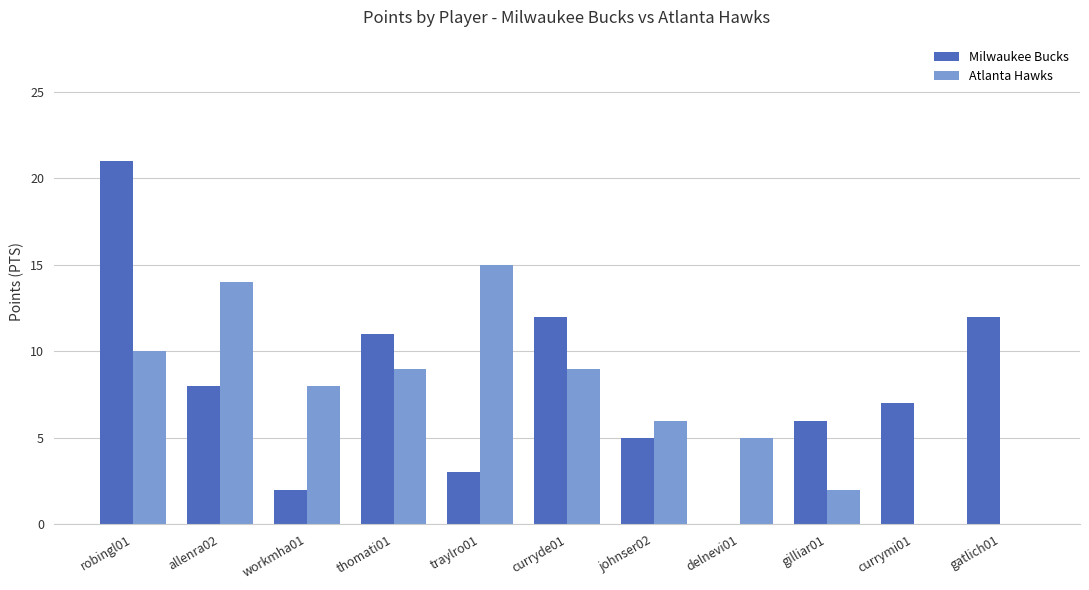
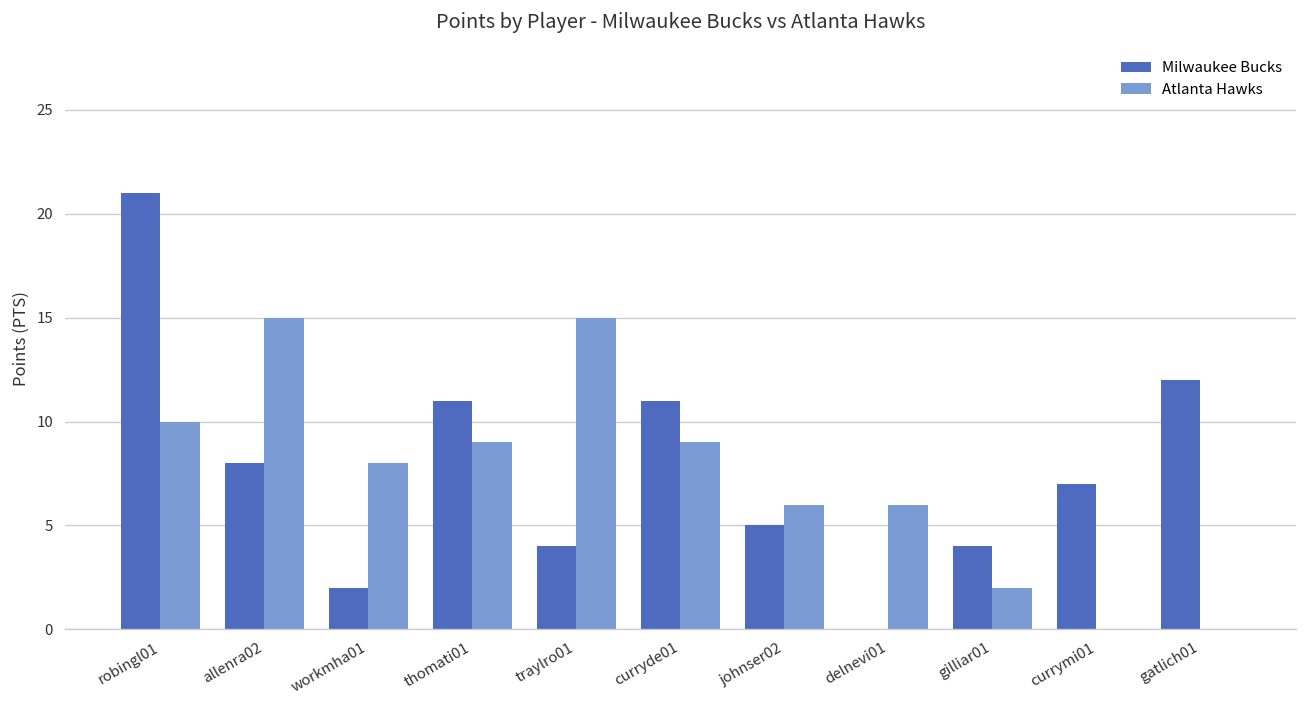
Atlanta Hawks, allenra02: 14 -> 15
Milwaukee Bucks, traylro01: 3 -> 4
Milwaukee Bucks, curryde01: 12 -> 11
Atlanta Hawks, delnevi01: 5 -> 6
Milwaukee Bucks, gilliar01: 6 -> 4
